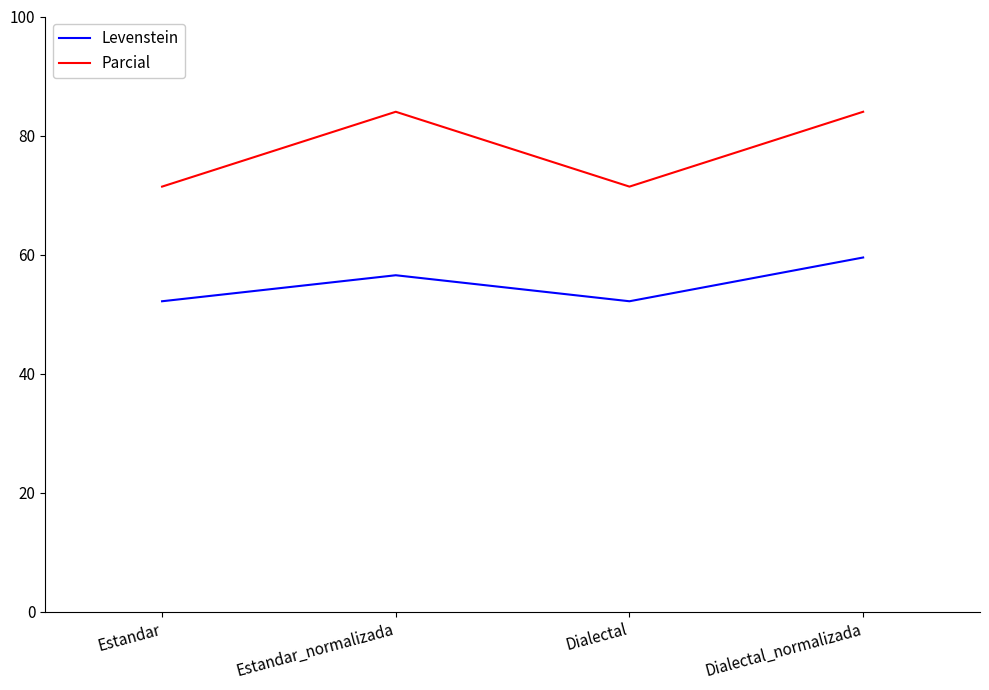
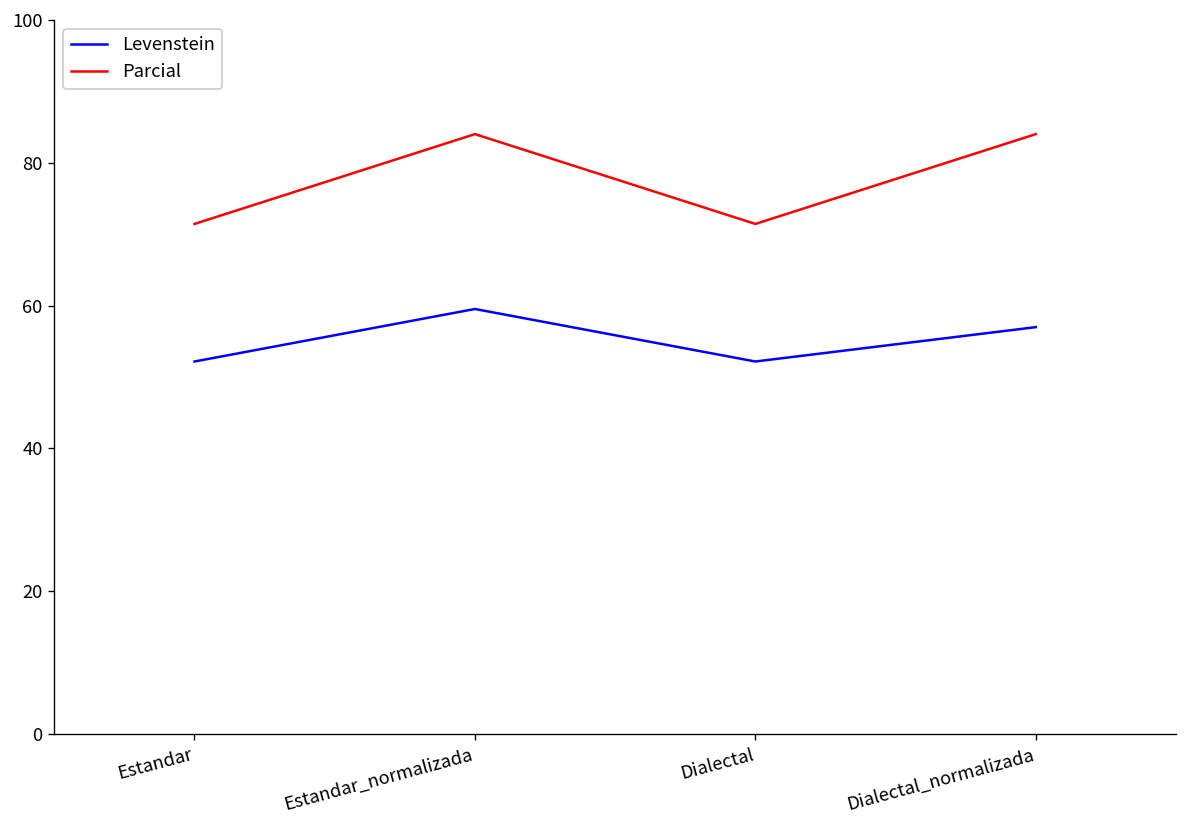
Levenstein, Estandar_normalizada: 57 -> 60
Levenstein, Dialectal_normalizada: 60 -> 57
